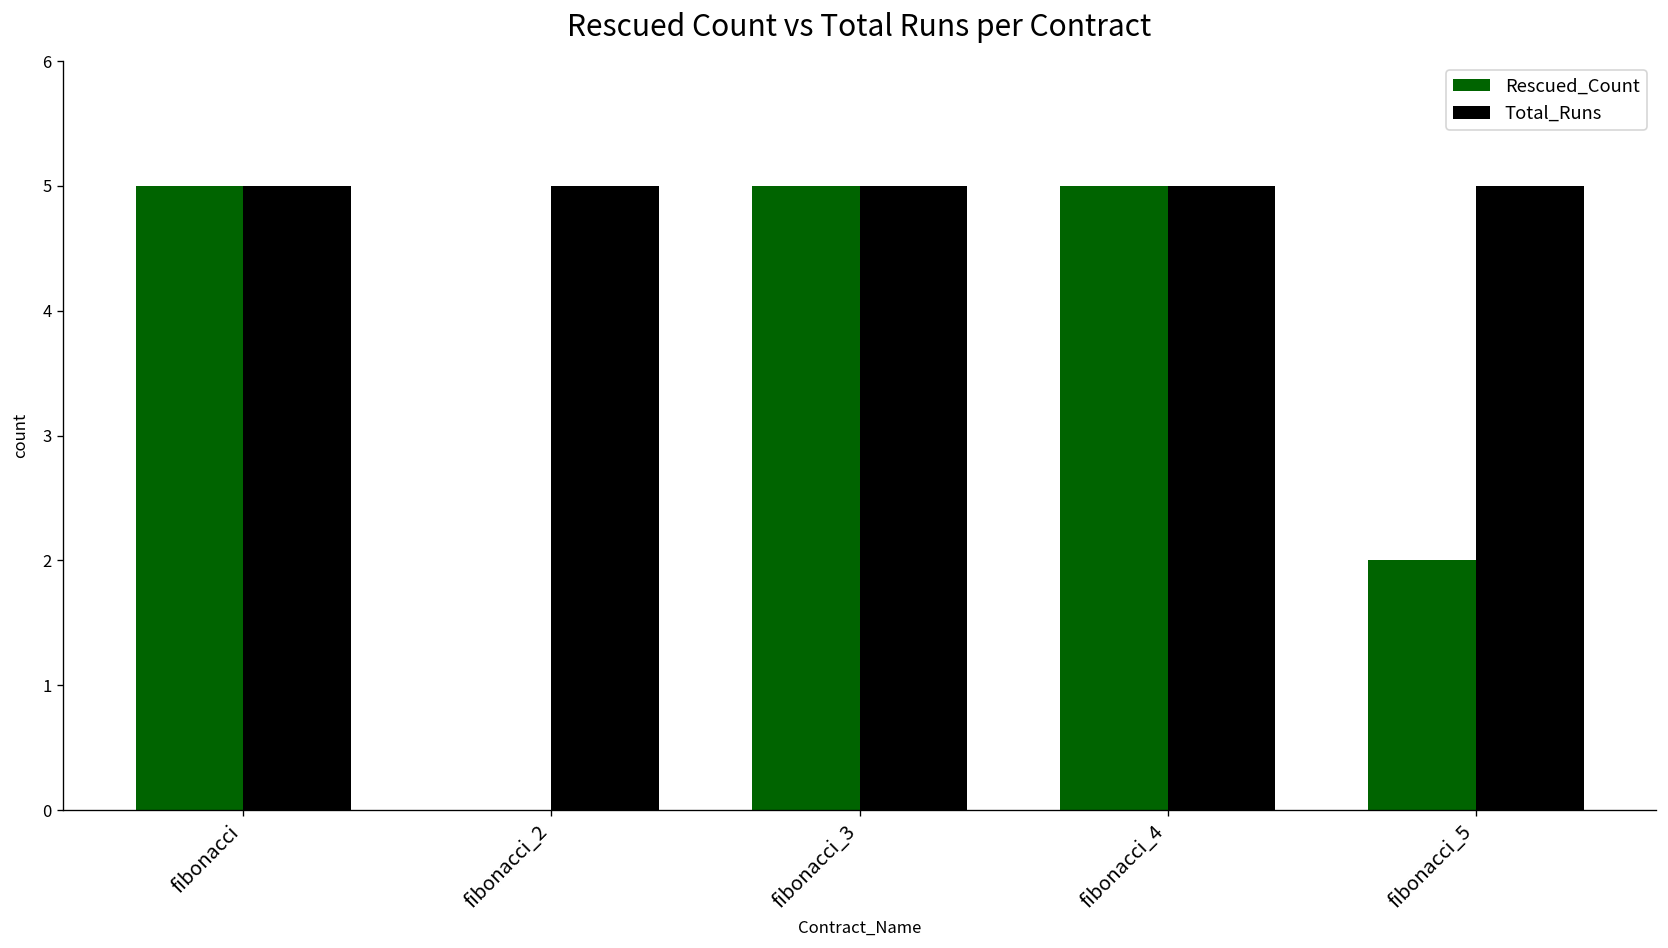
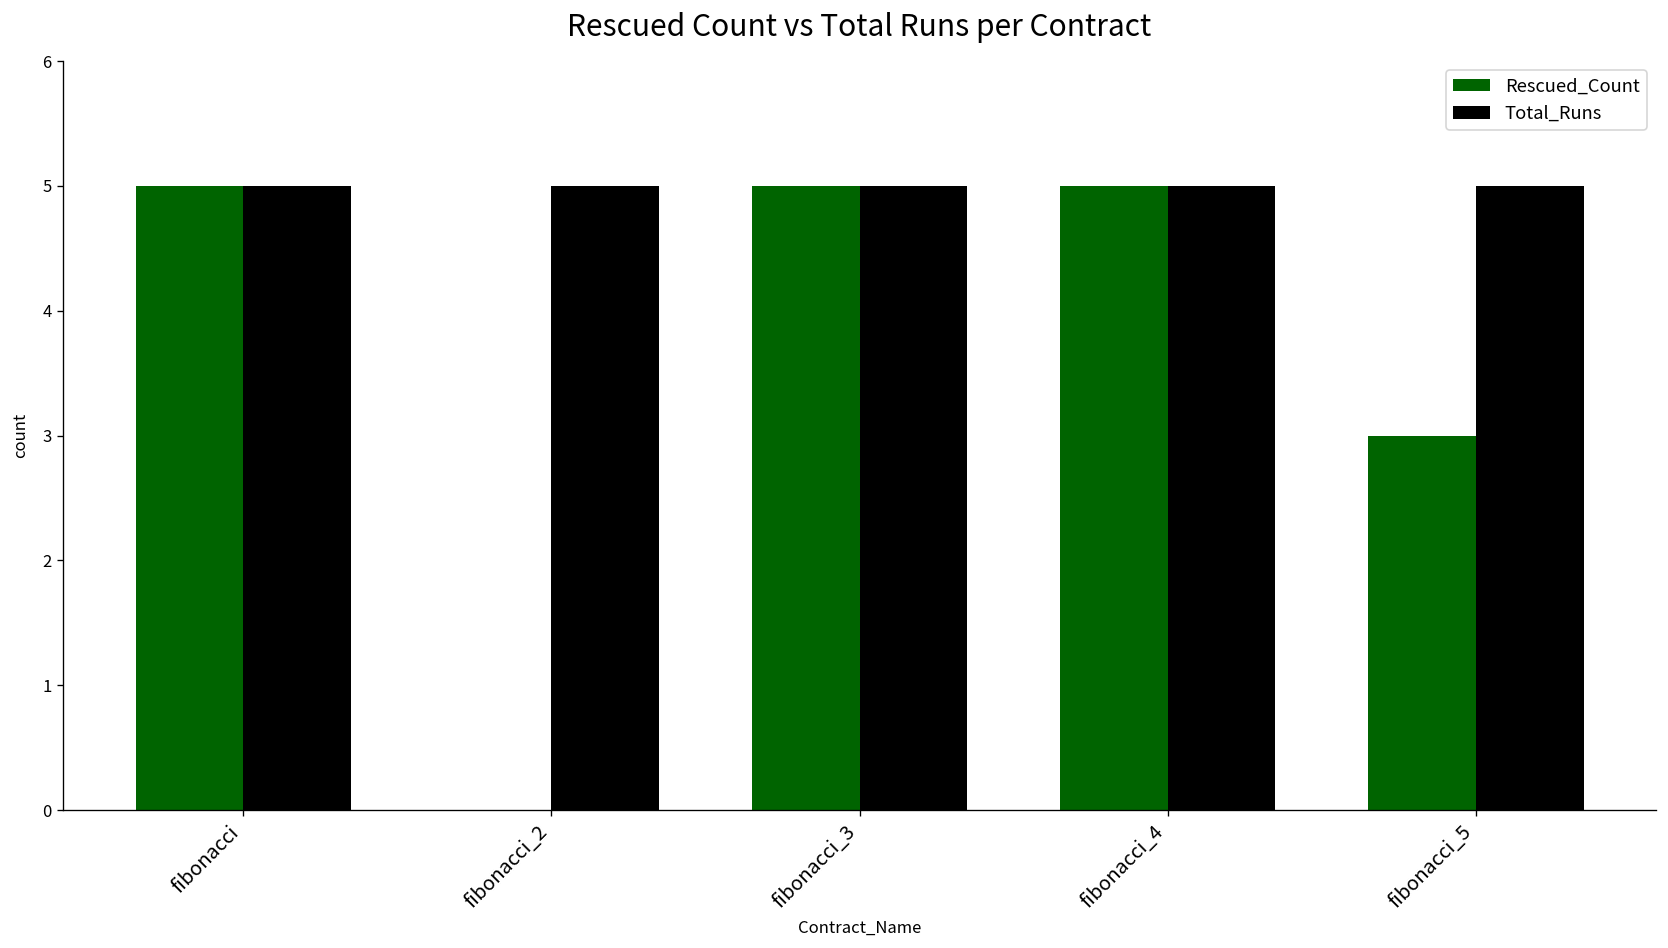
Rescued_Count, fibonacci_5: 2 -> 3
